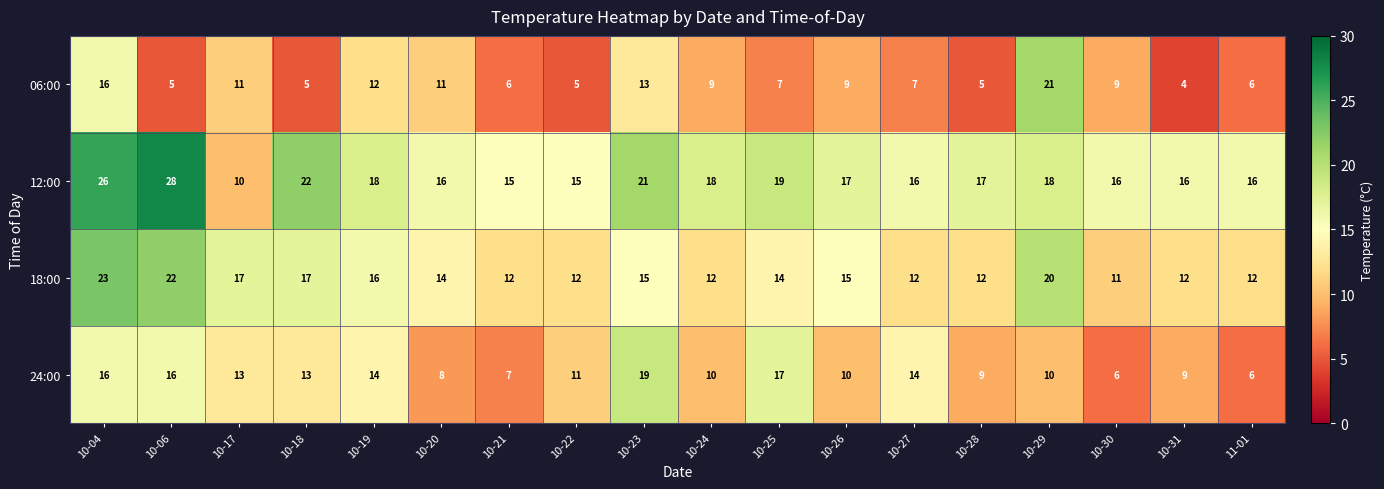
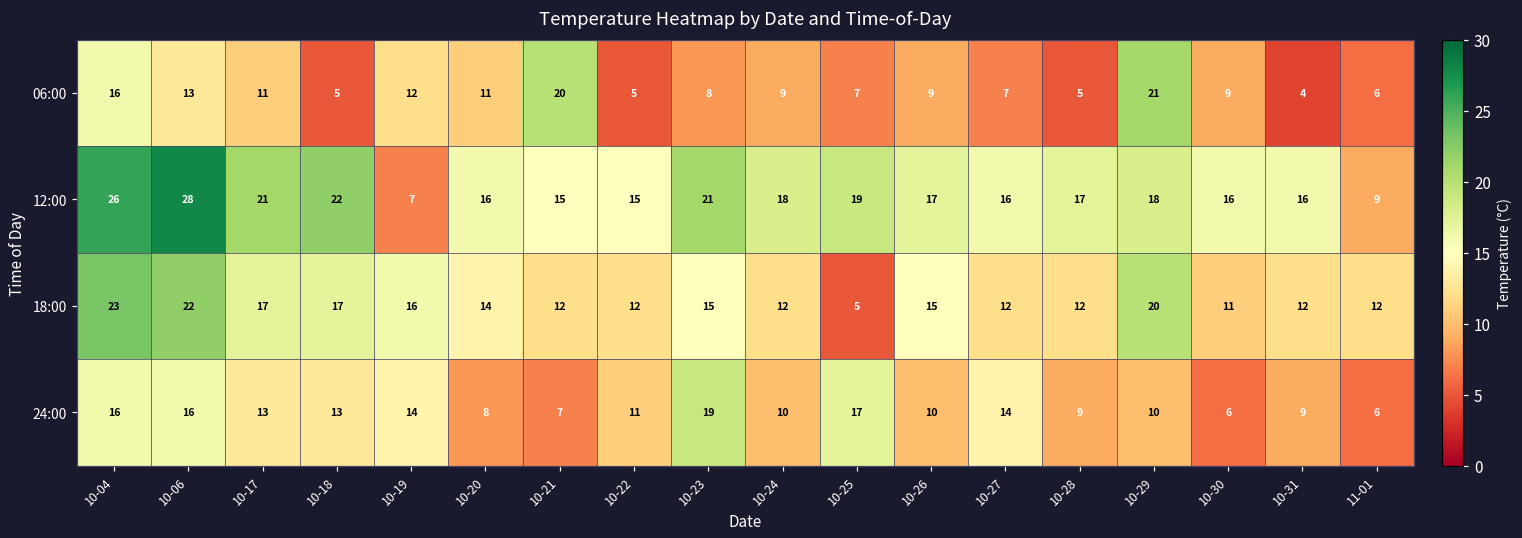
06:00, 10-06: 5 -> 13
06:00, 10-21: 6 -> 20
06:00, 10-23: 13 -> 8
12:00, 10-17: 10 -> 21
12:00, 10-19: 18 -> 7
12:00, 11-01: 16 -> 9
18:00, 10-25: 14 -> 5
